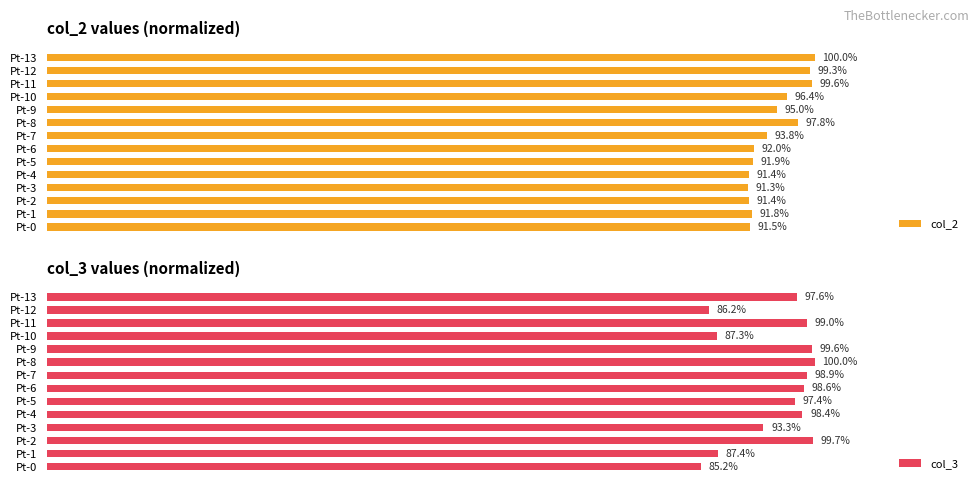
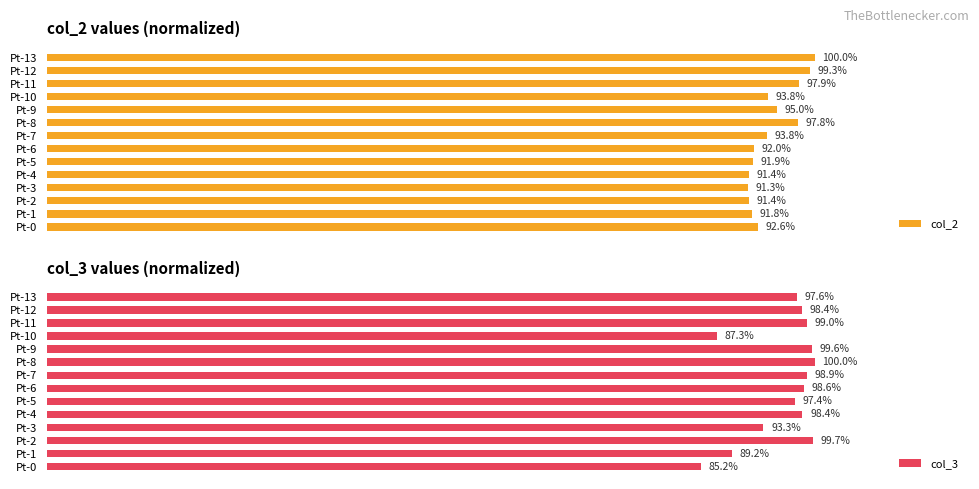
col_2 values (normalized), Pt-11: 99.6% -> 97.9%
col_2 values (normalized), Pt-10: 96.4% -> 93.8%
col_2 values (normalized), Pt-0: 91.5% -> 92.6%
col_3 values (normalized), Pt-12: 86.2% -> 98.4%
col_3 values (normalized), Pt-1: 87.4% -> 89.2%
